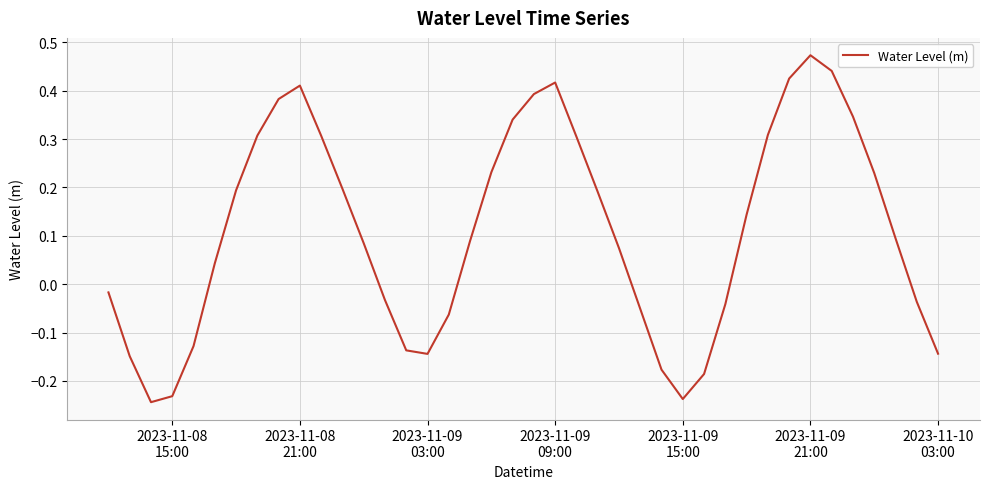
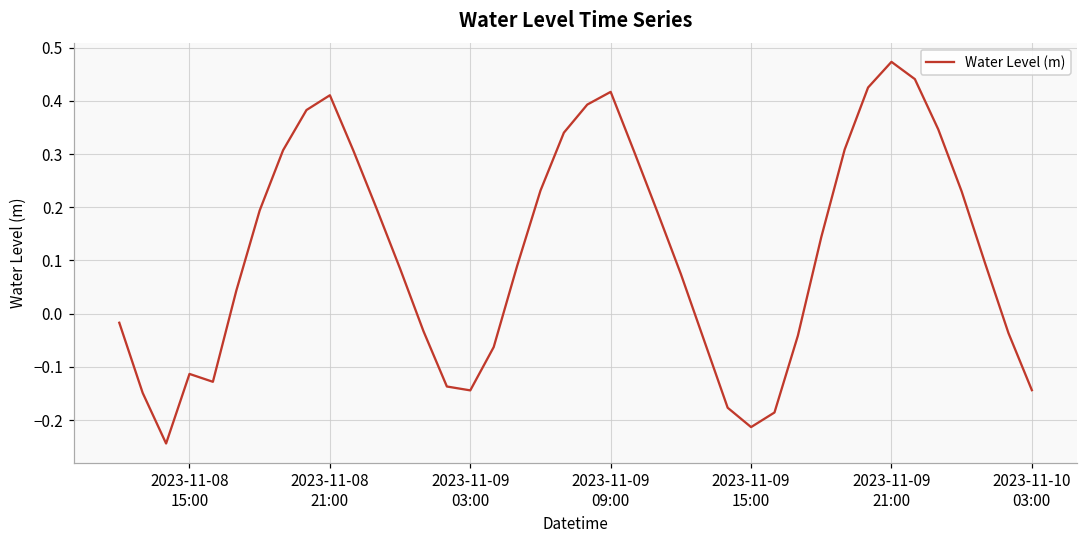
2023-11-08 15:00: -0.23 -> -0.11
2023-11-09 15:00: -0.24 -> -0.21
